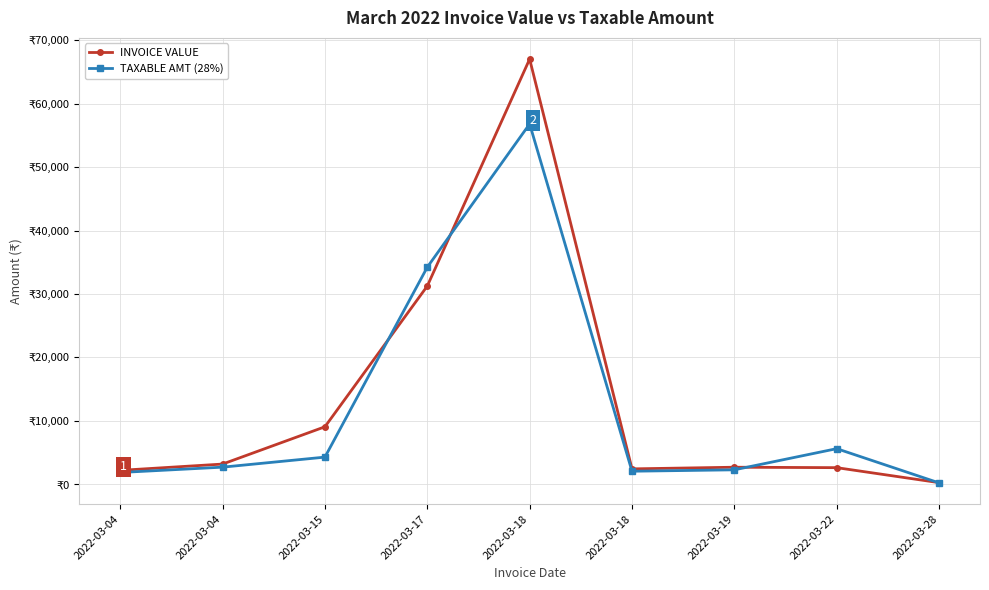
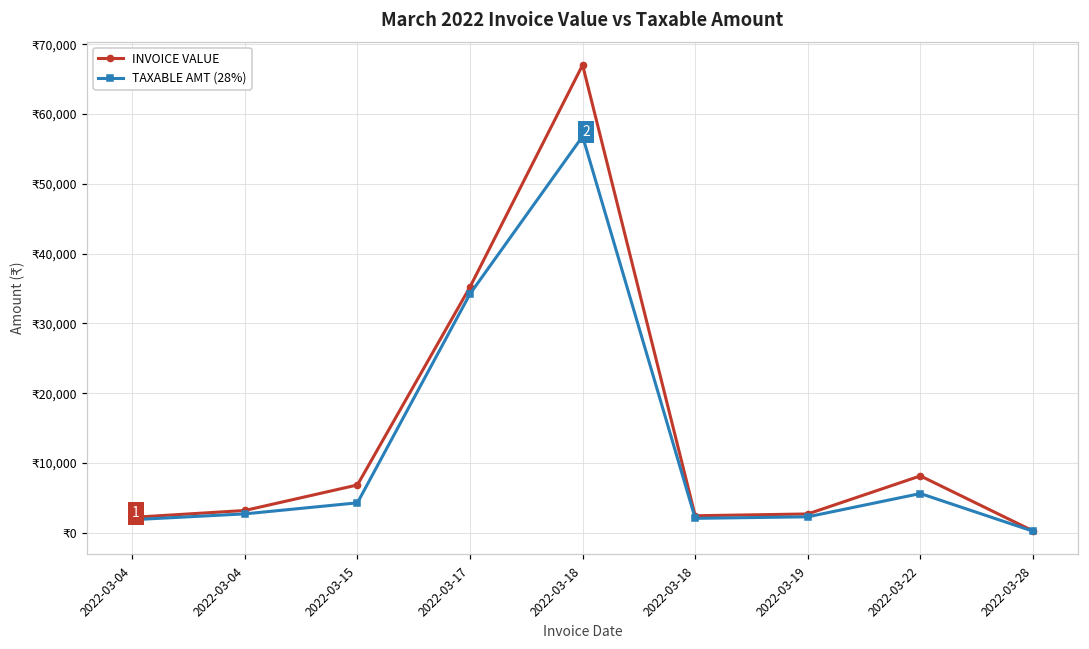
INVOICE VALUE, 2022-03-15: ₹9,000 -> ₹7,000
INVOICE VALUE, 2022-03-17: ₹31,000 -> ₹35,000
INVOICE VALUE, 2022-03-22: ₹3,000 -> ₹8,000
